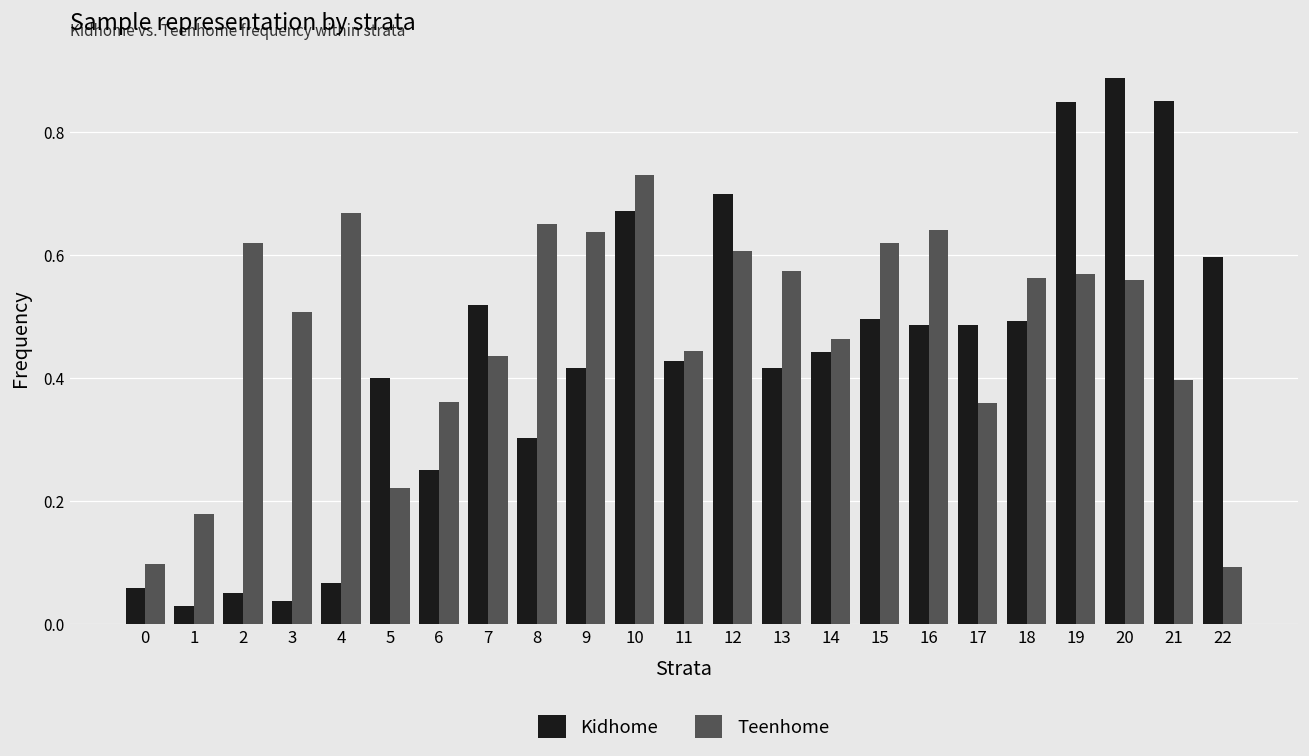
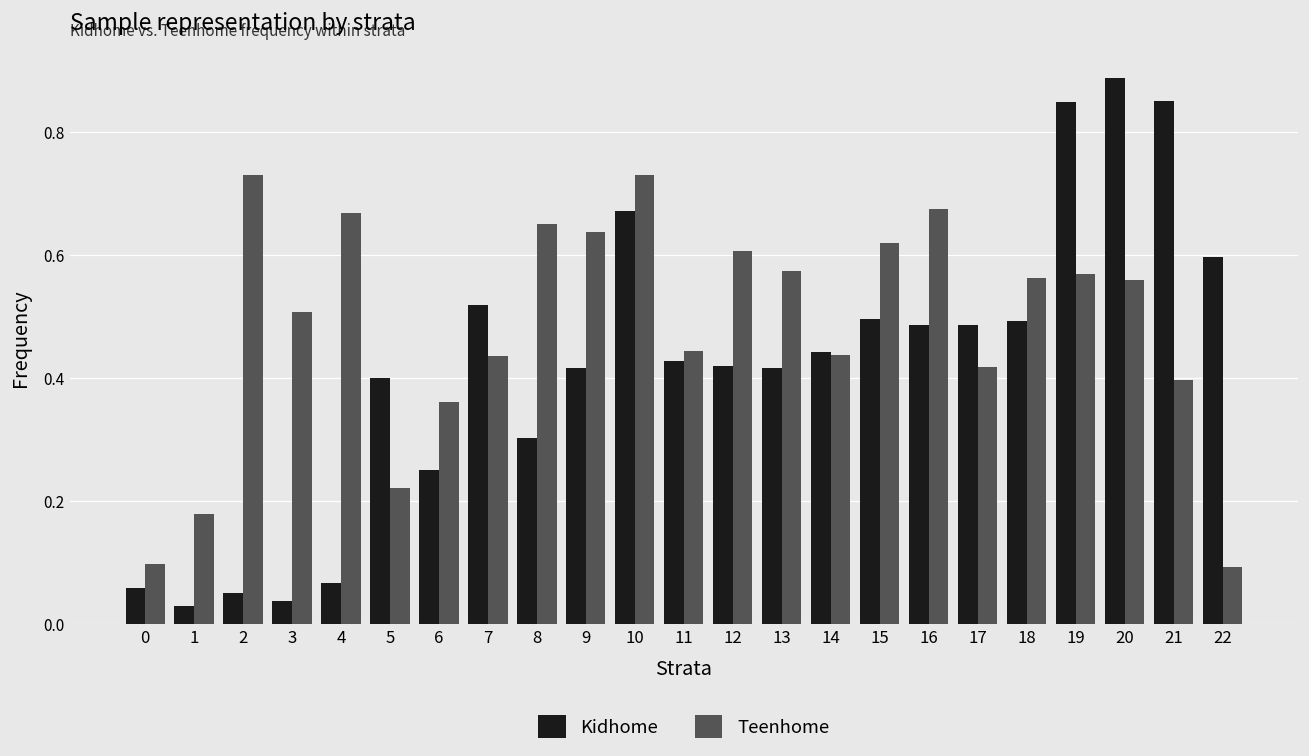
Teenhome, 2: 0.62 -> 0.73
Kidhome, 12: 0.70 -> 0.42
Teenhome, 14: 0.46 -> 0.44
Teenhome, 16: 0.64 -> 0.68
Teenhome, 17: 0.36 -> 0.42
